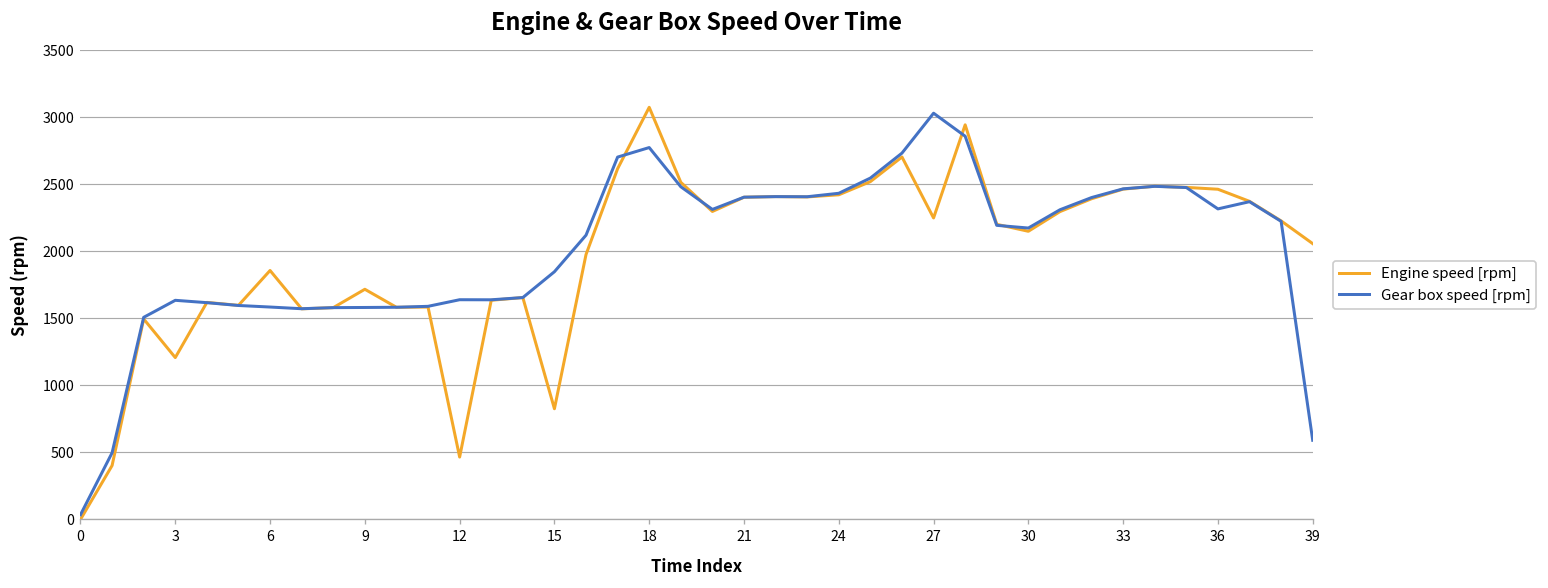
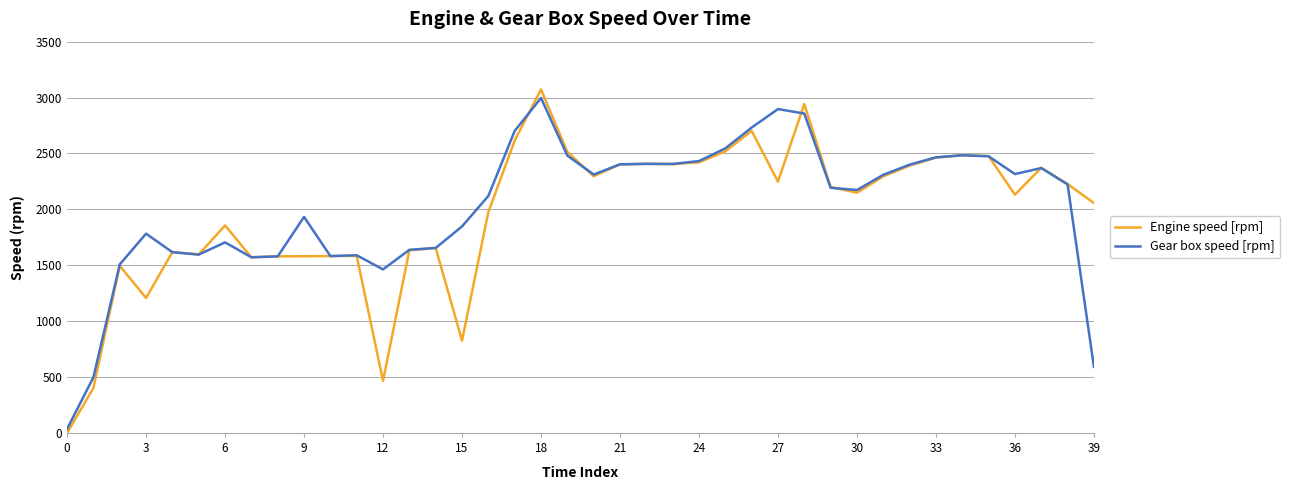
Gear box speed [rpm], 3: 1630 -> 1780
Gear box speed [rpm], 6: 1580 -> 1700
Engine speed [rpm], 9: 1720 -> 1580
Gear box speed [rpm], 9: 1580 -> 1930
Gear box speed [rpm], 12: 1640 -> 1460
Gear box speed [rpm], 18: 2770 -> 3000
Gear box speed [rpm], 27: 3030 -> 2900
Engine speed [rpm], 36: 2460 -> 2130
